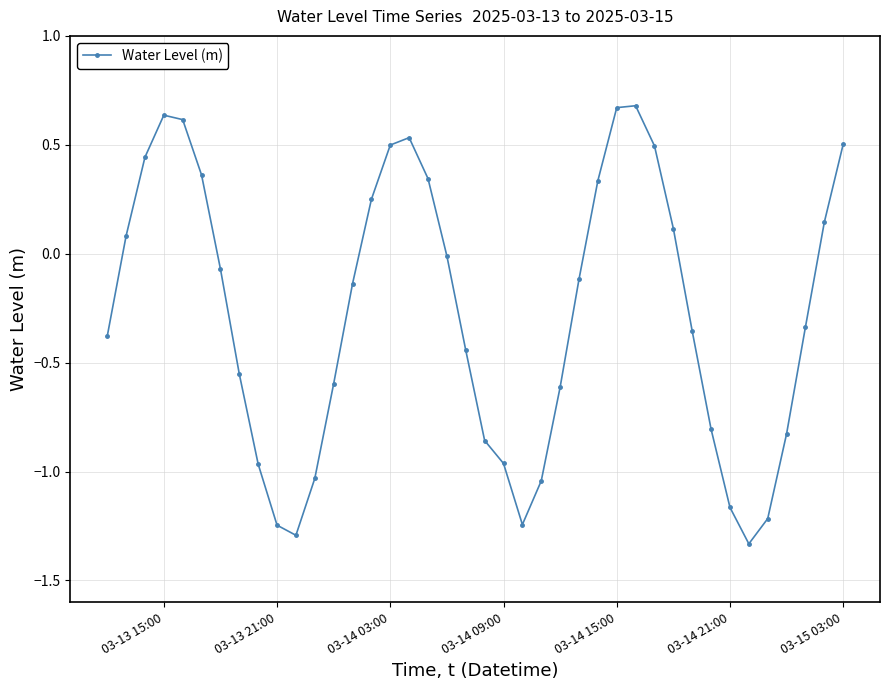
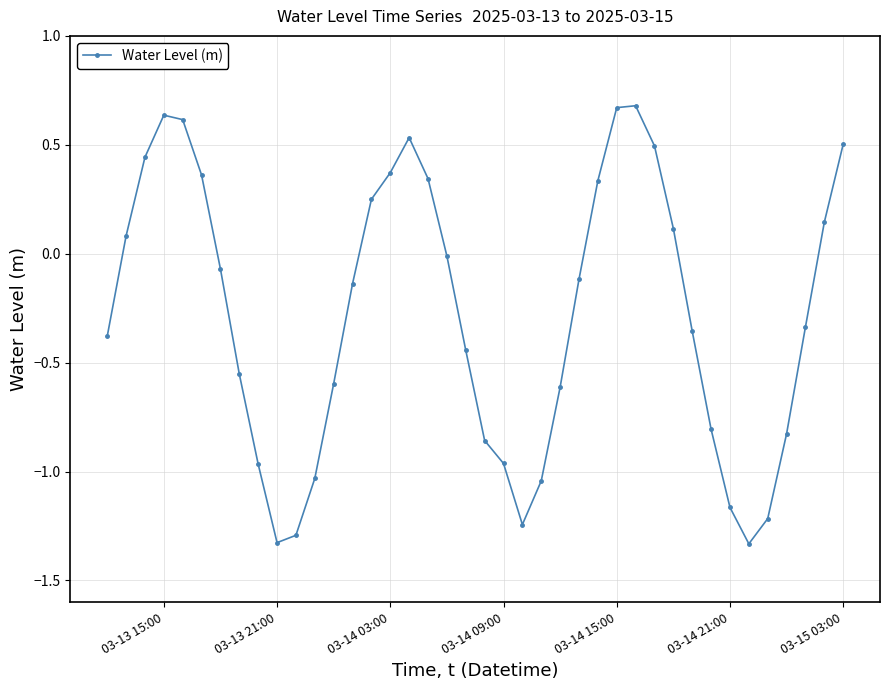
03-13 21:00: -1.25 -> -1.33
03-14 03:00: 0.50 -> 0.37
